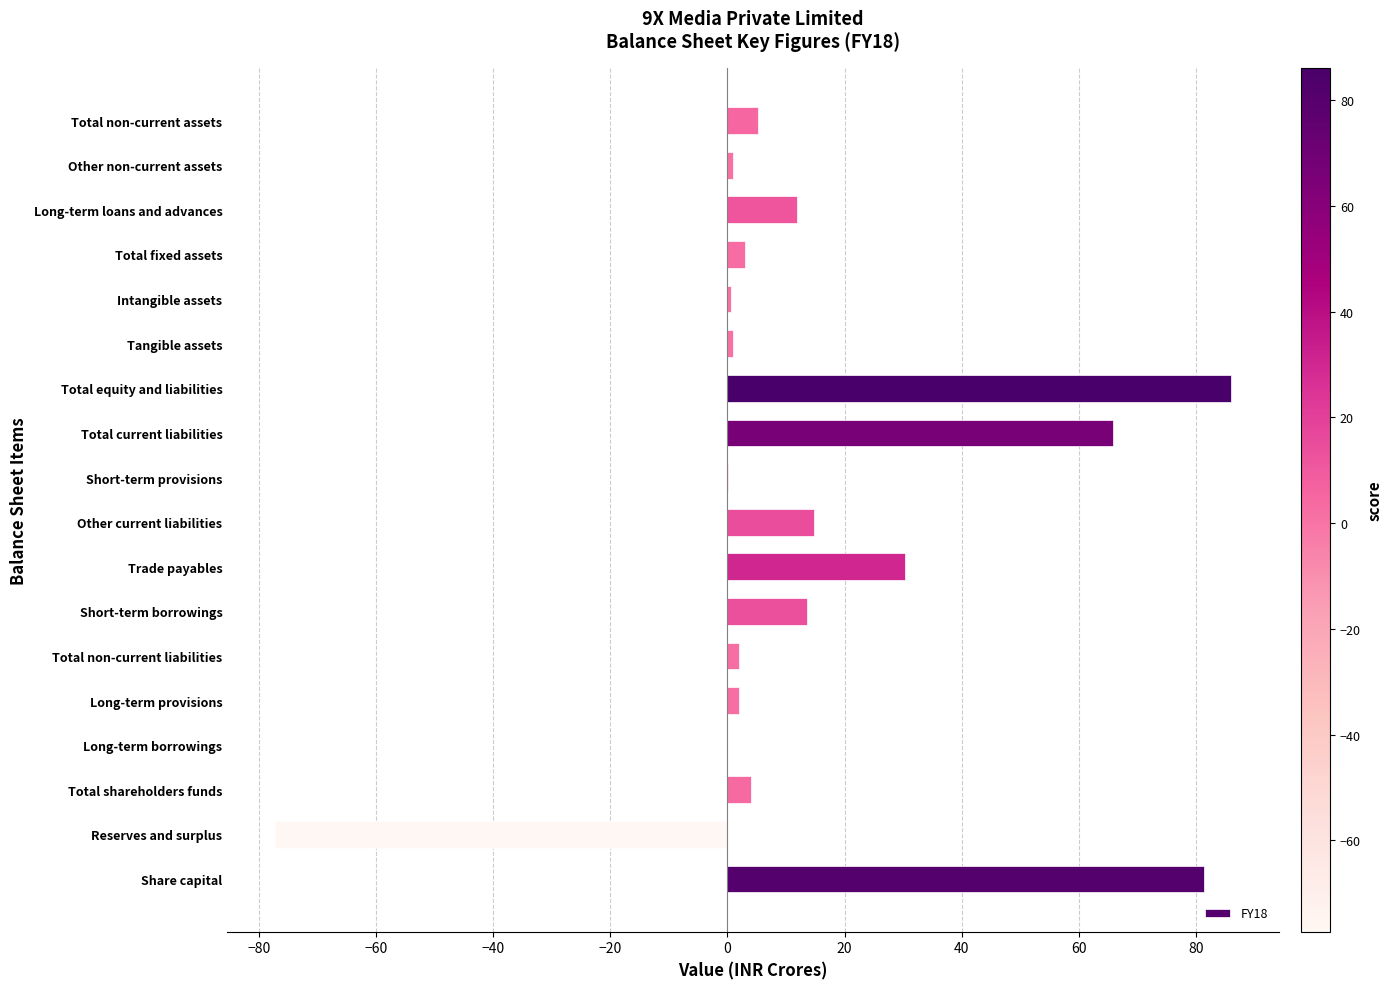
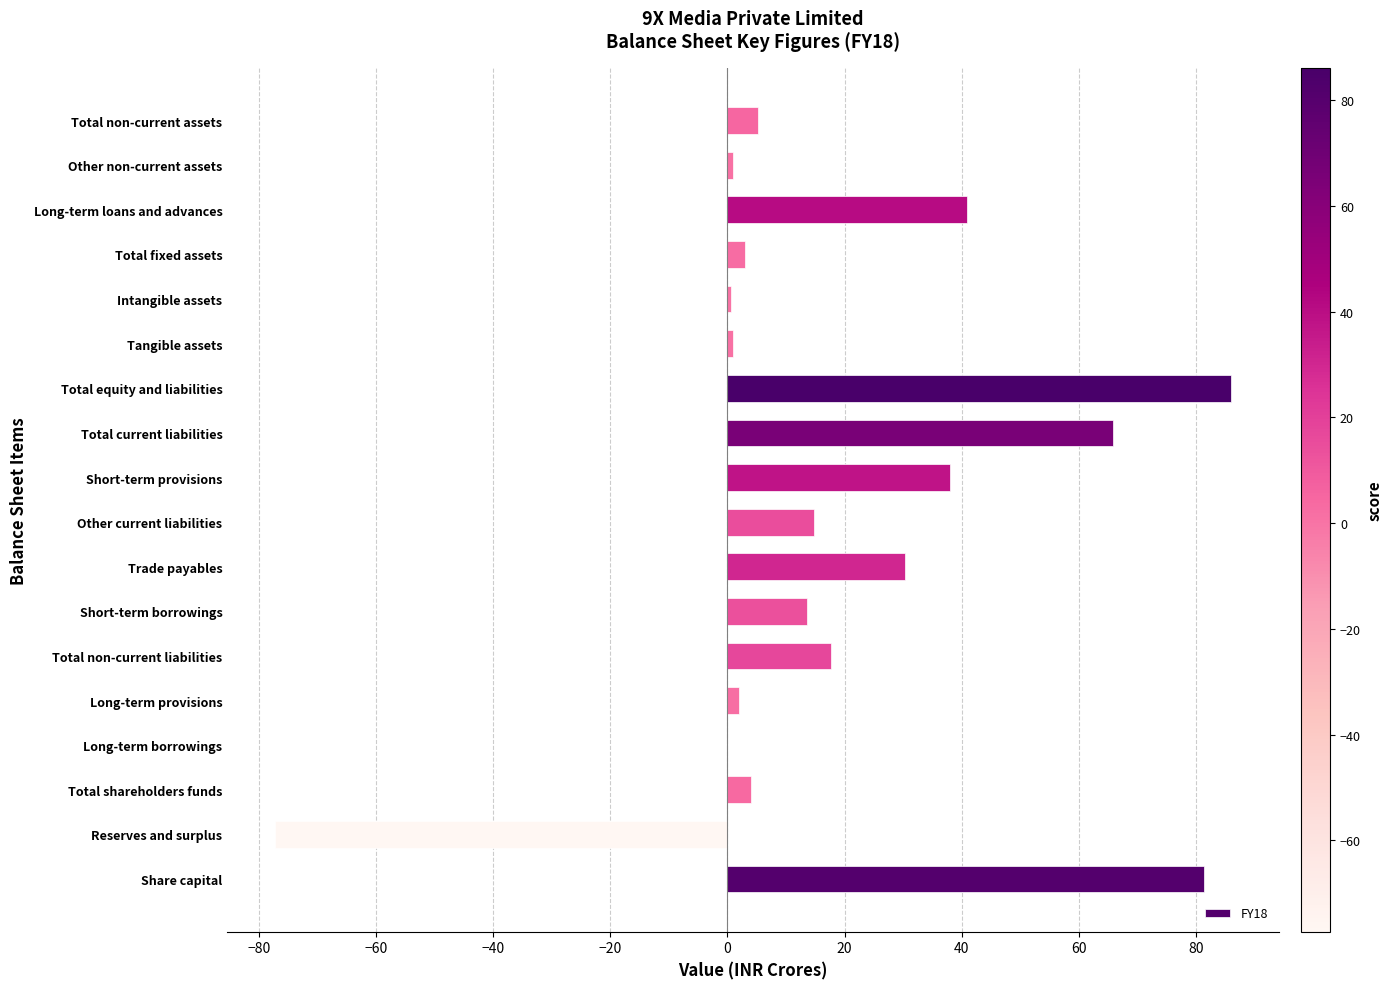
Long-term loans and advances: 12 -> 41
Short-term provisions: 0 -> 38
Total non-current liabilities: 2 -> 18
